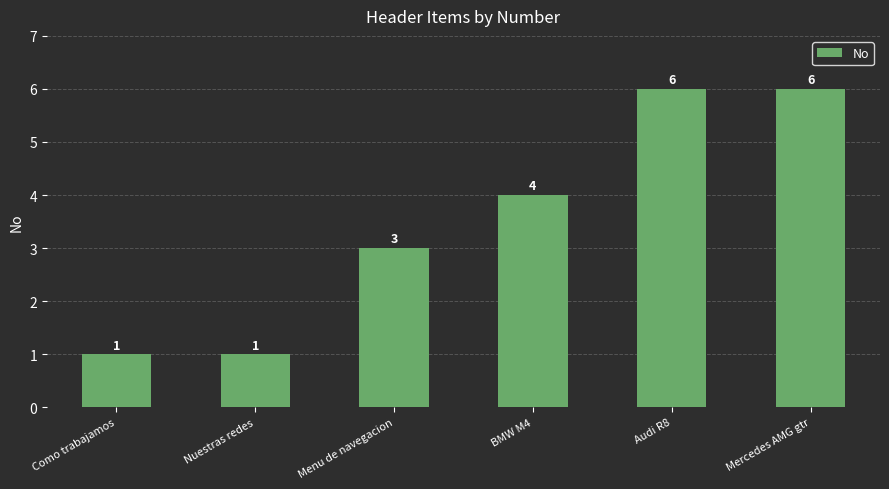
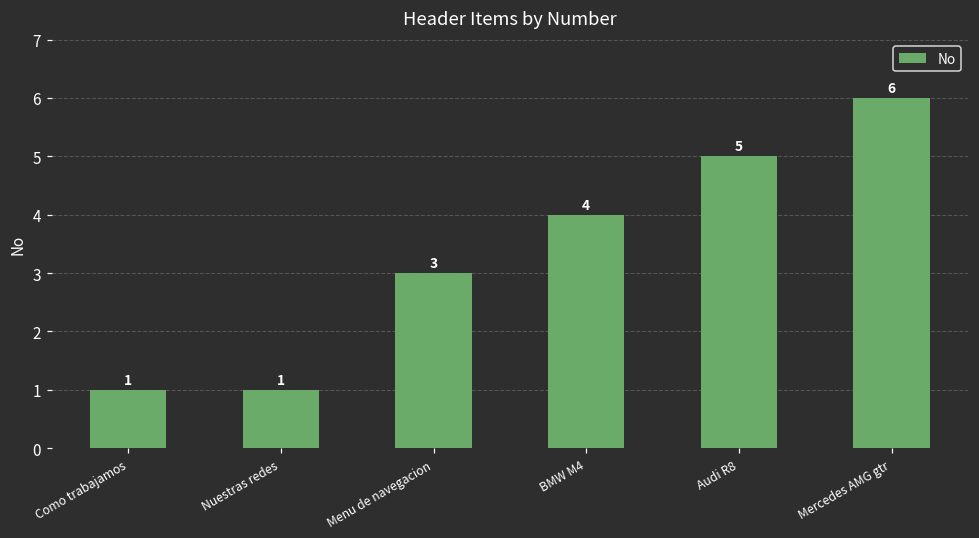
Audi R8: 6 -> 5
